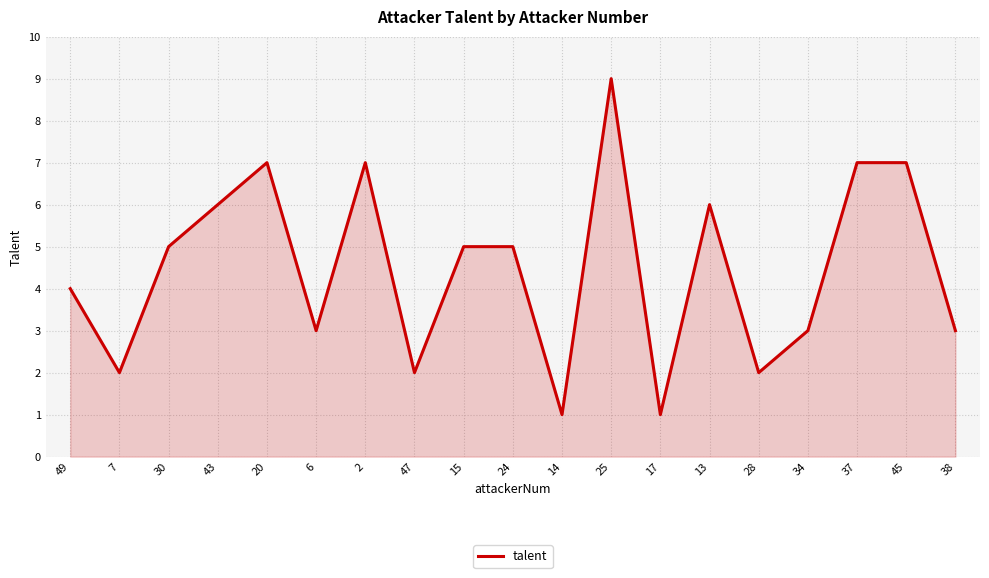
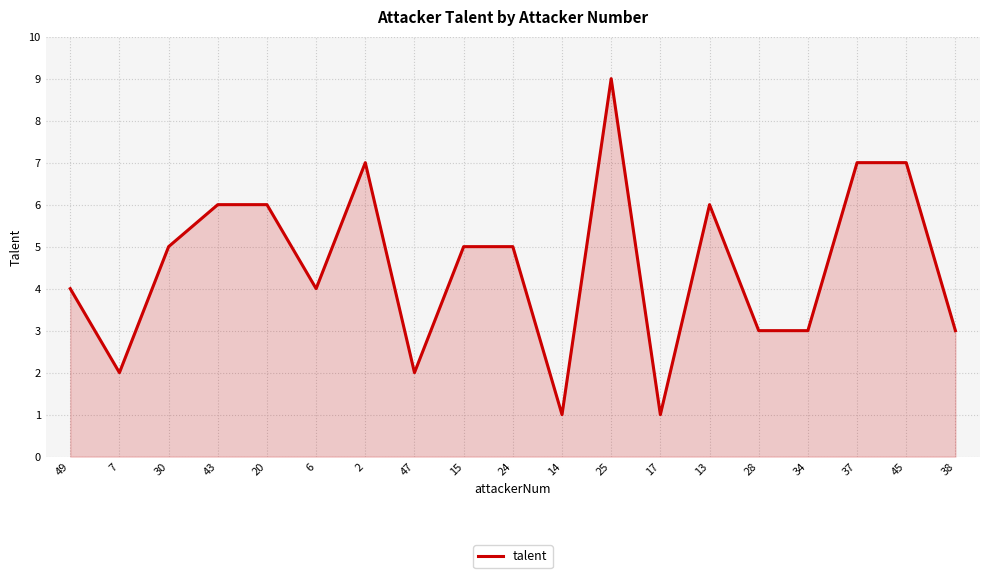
20: 7 -> 6
6: 3 -> 4
28: 2 -> 3
